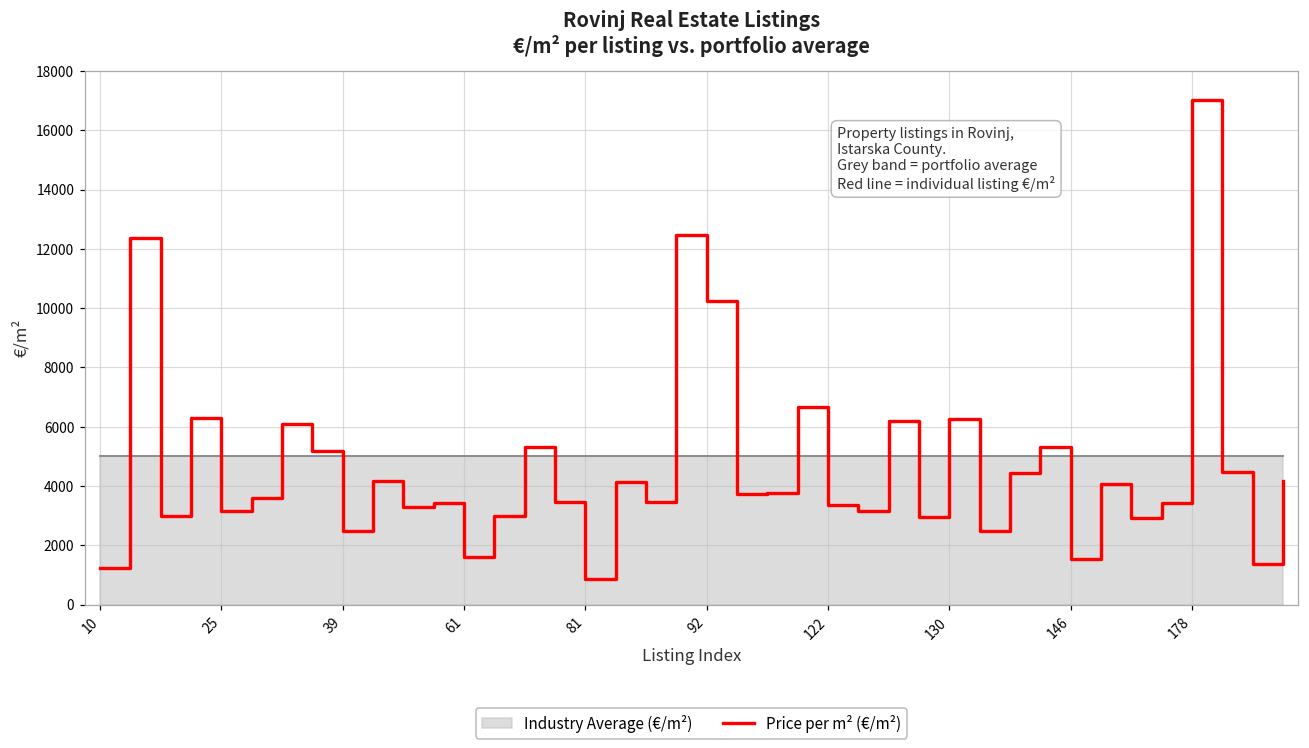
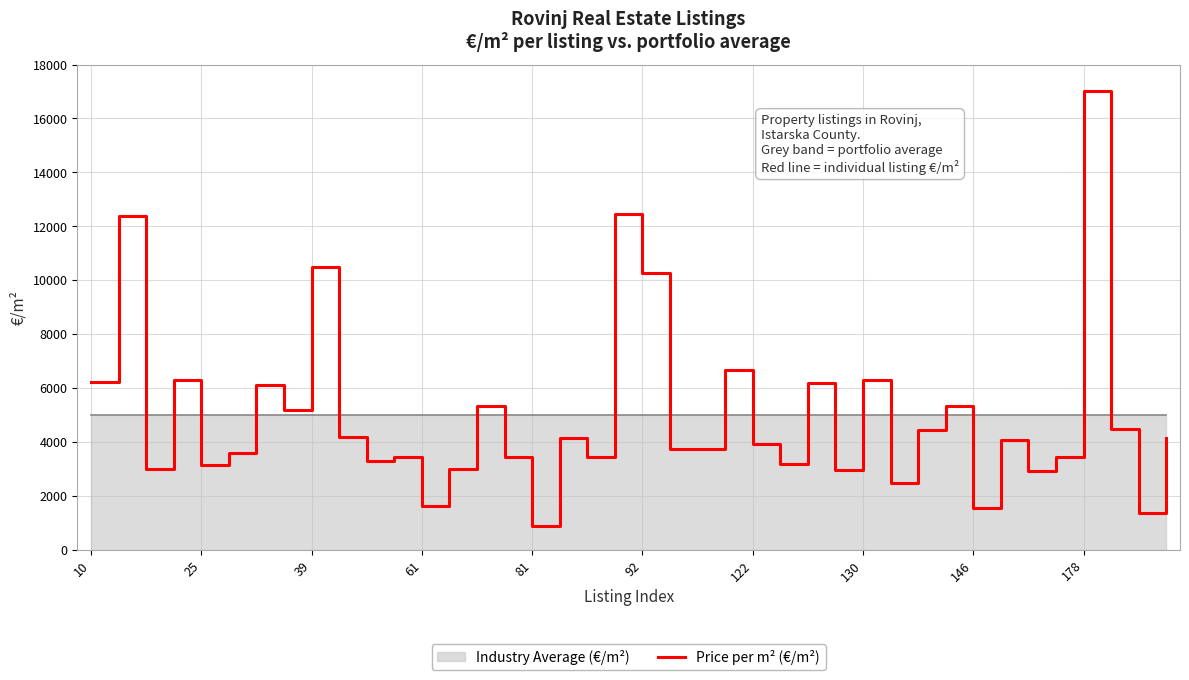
Price per m² (€/m²), 10: 1200 -> 6200
Price per m² (€/m²), 39: 2500 -> 10500
Price per m² (€/m²), 122: 3400 -> 3900
